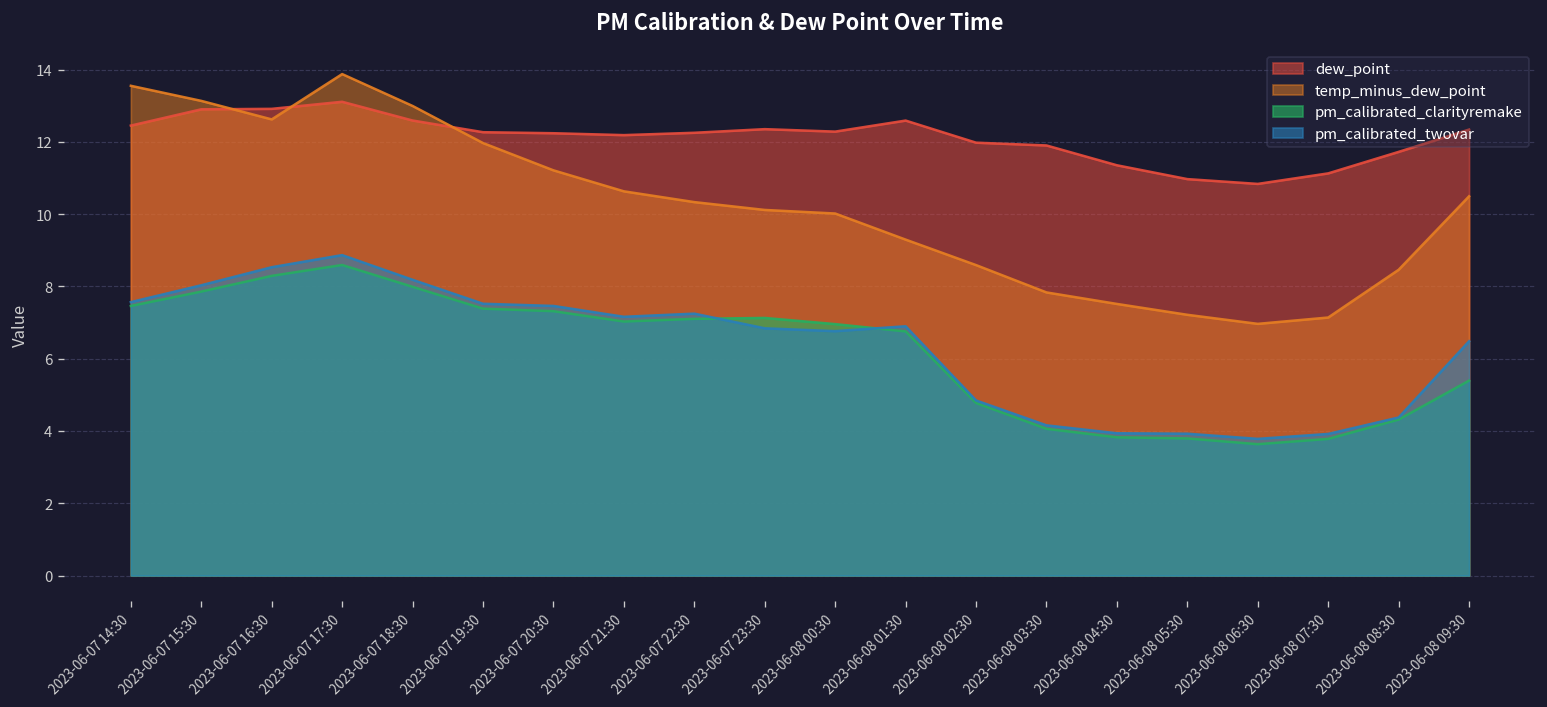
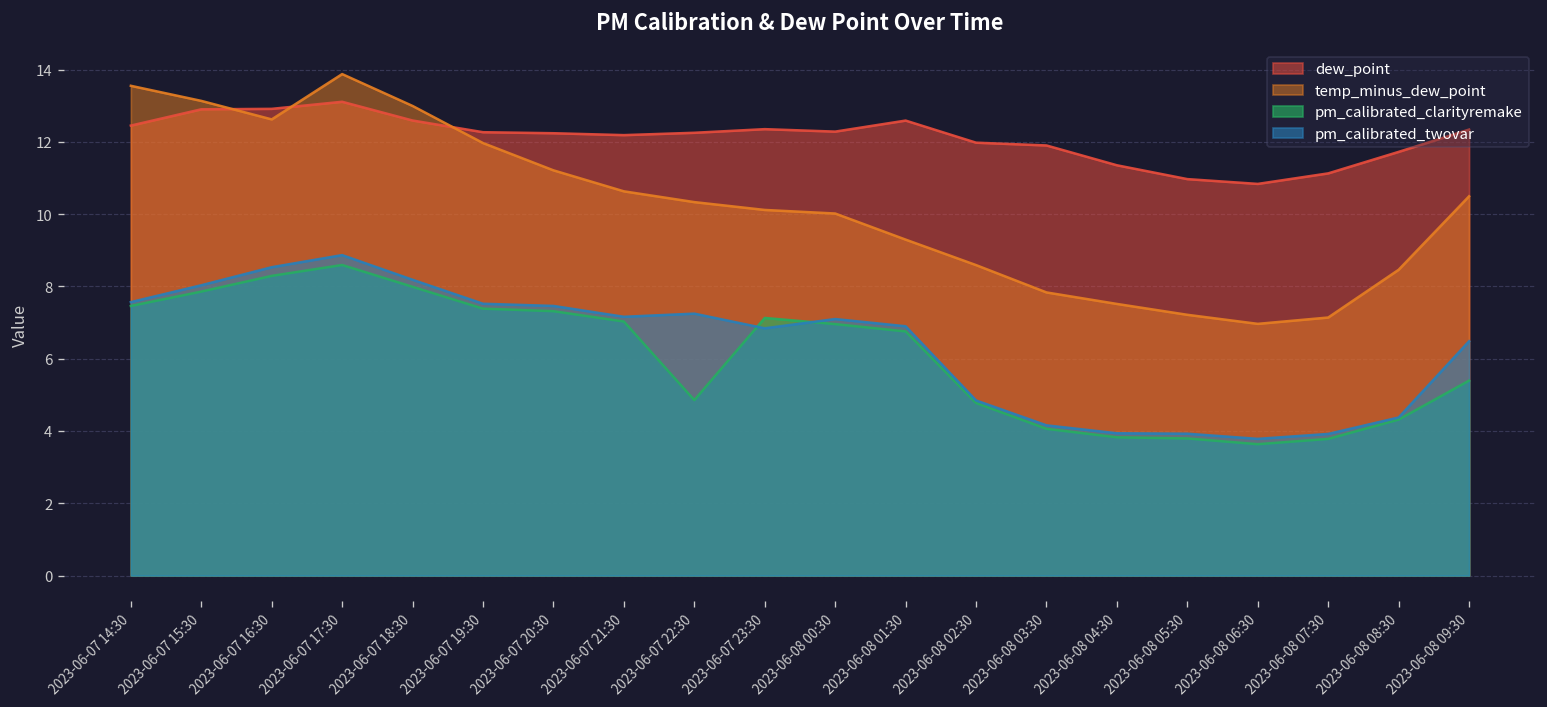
pm_calibrated_clarityremake, 2023-06-07 22:30: 7.1 -> 4.9
pm_calibrated_twovar, 2023-06-08 00:30: 6.8 -> 7.1
